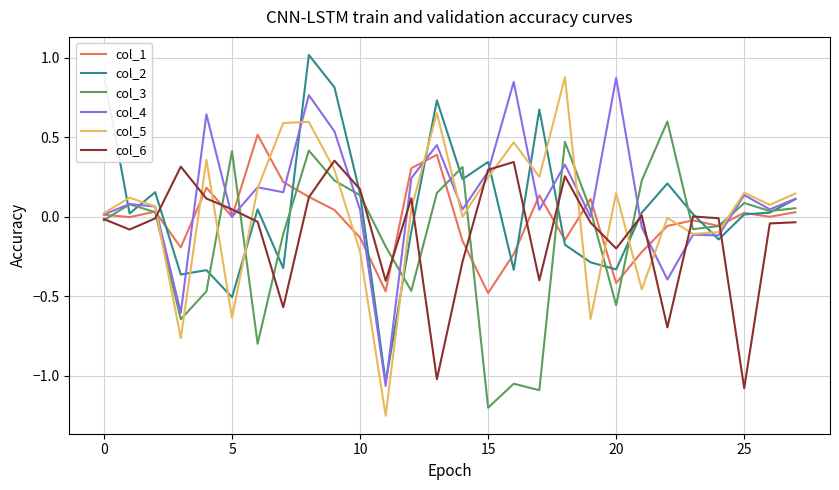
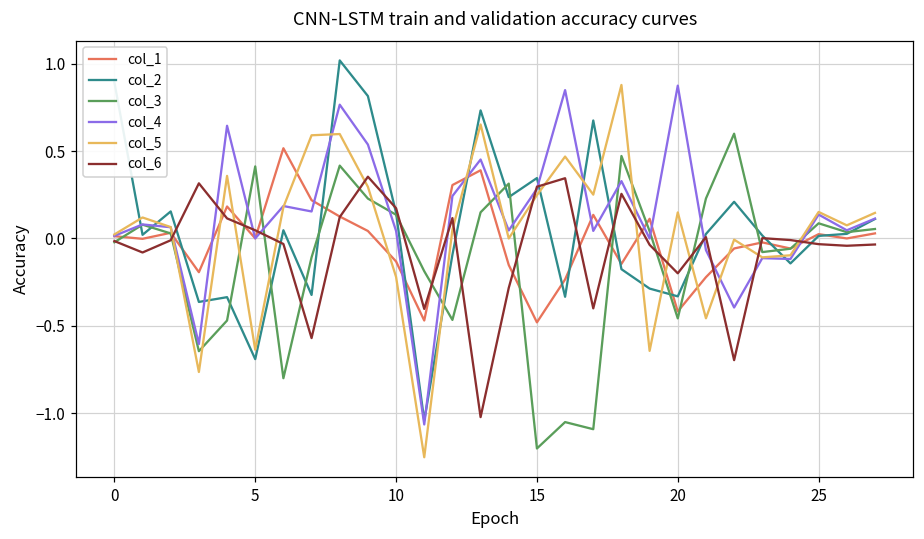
col_2, 5: -0.51 -> -0.69
col_3, 20: -0.56 -> -0.46
col_6, 25: -1.08 -> -0.03
